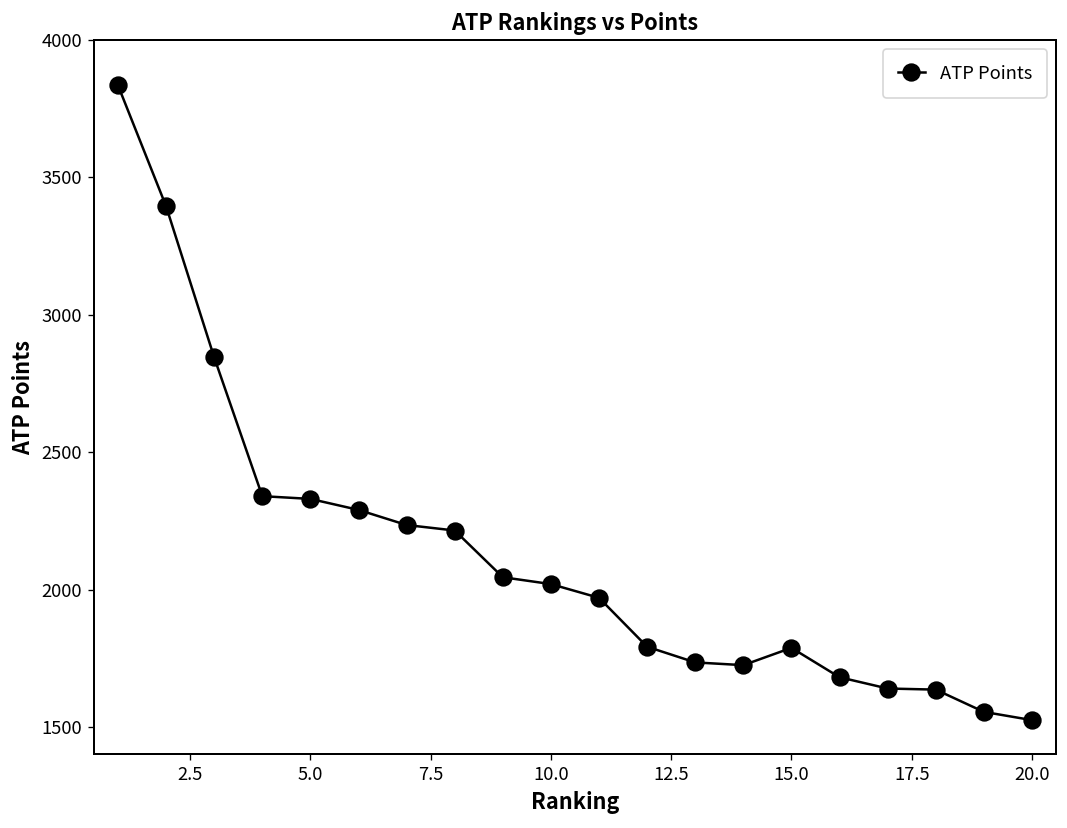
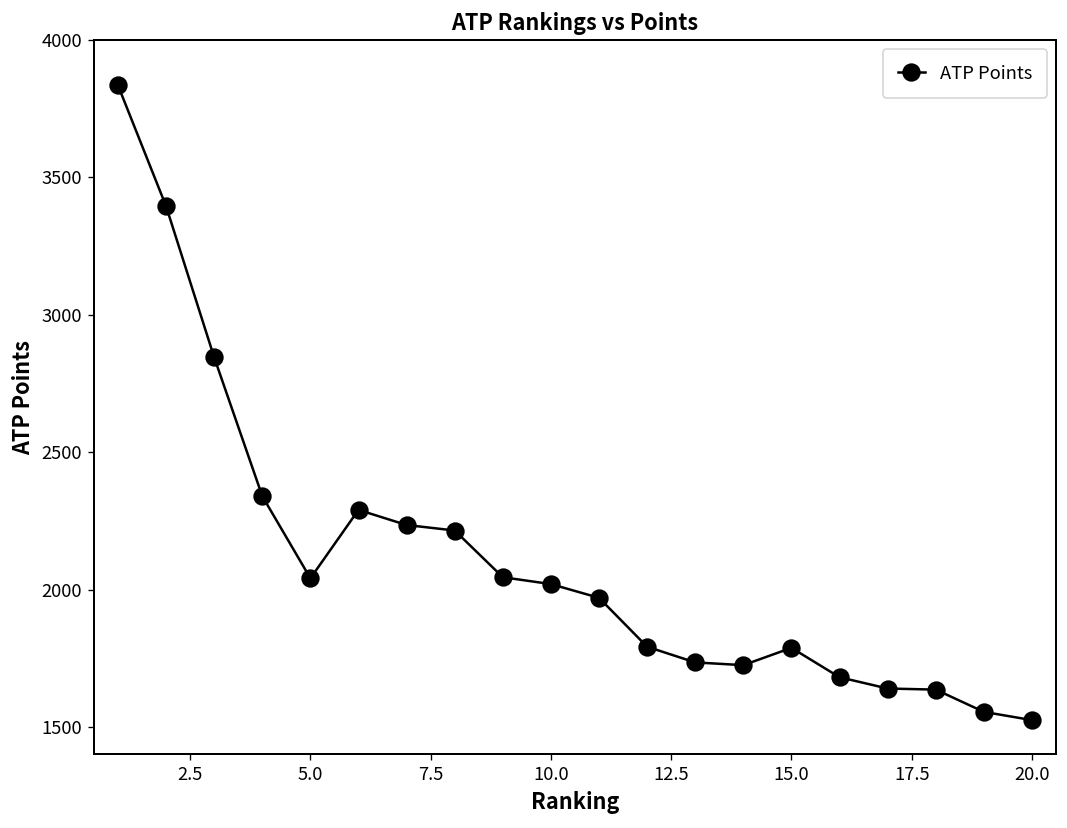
5.0: 2330 -> 2040
